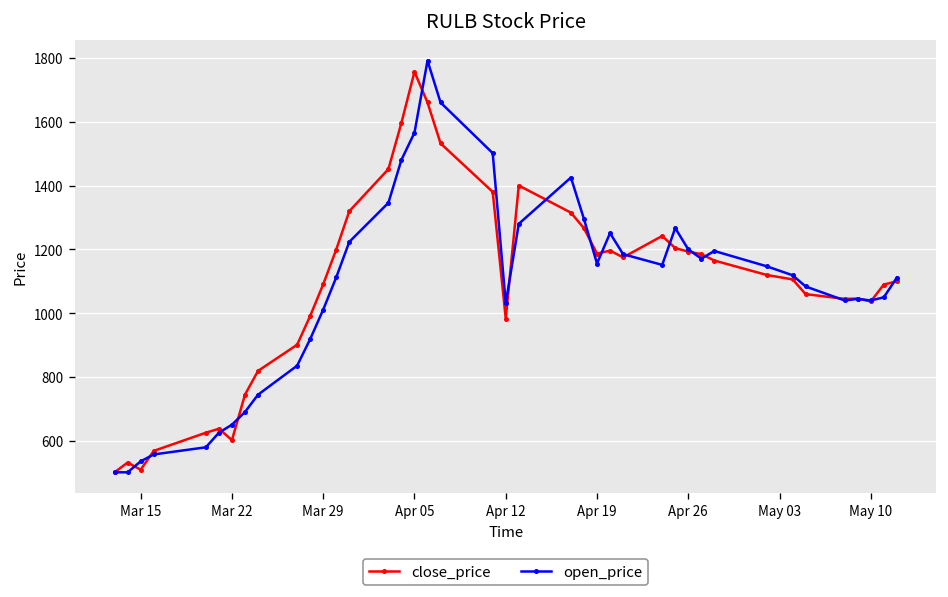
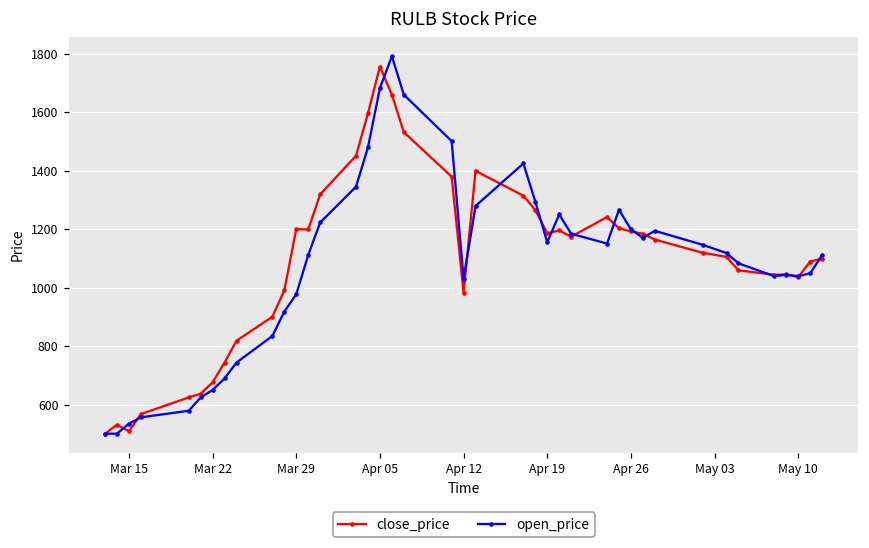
close_price, Mar 22: 600 -> 680
close_price, Mar 29: 1090 -> 1200
open_price, Mar 29: 1010 -> 980
open_price, Apr 05: 1570 -> 1680
